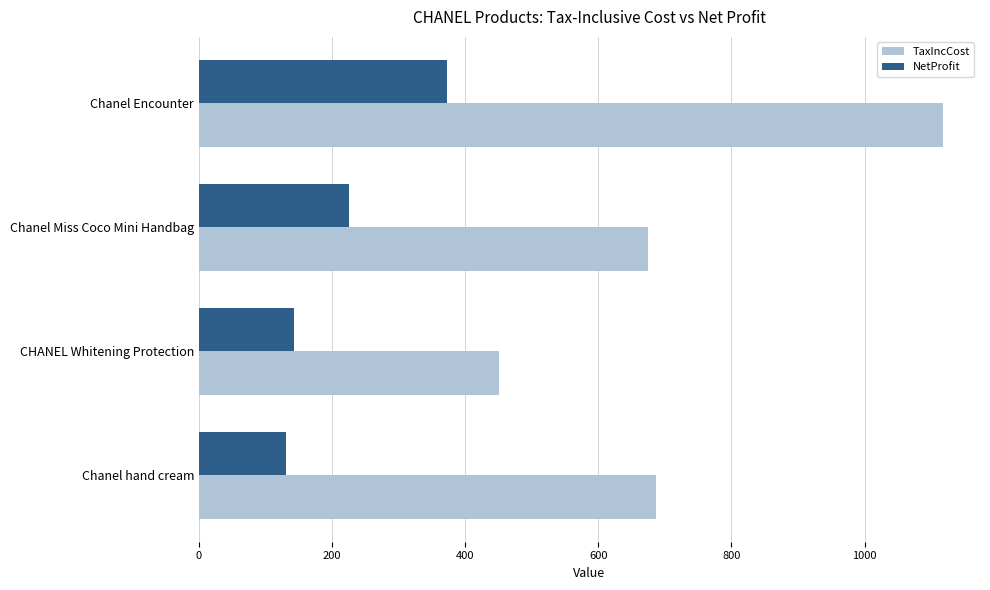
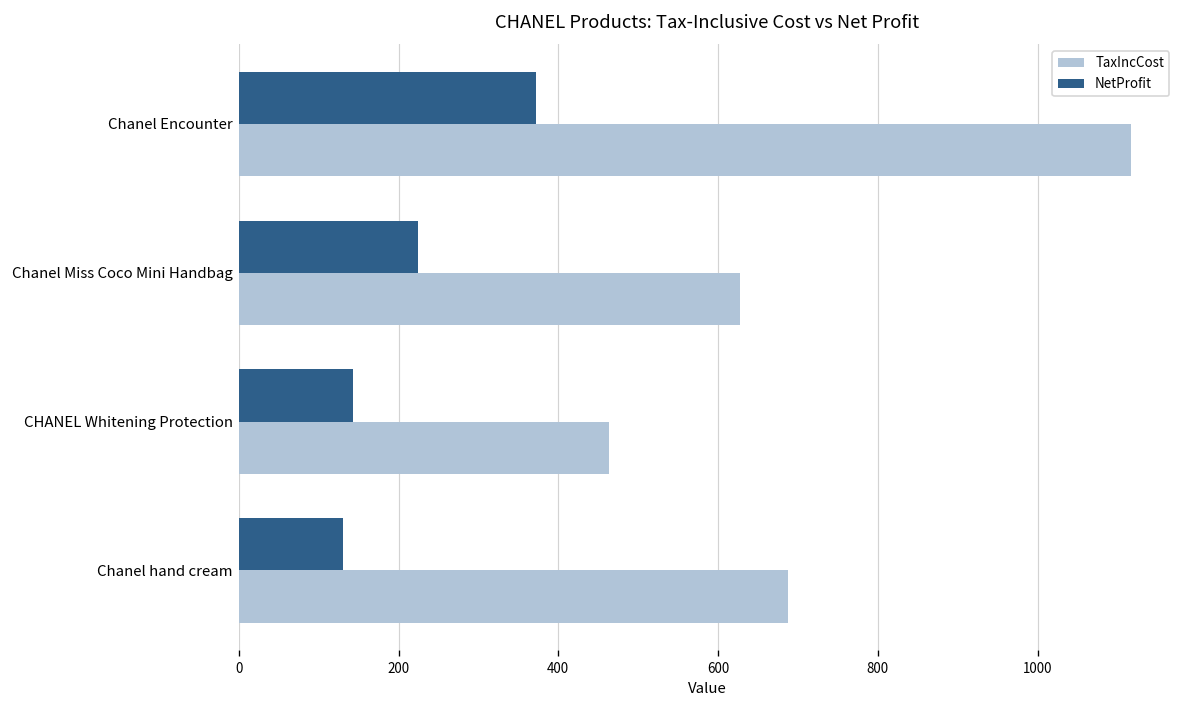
TaxIncCost, Chanel Miss Coco Mini Handbag: 680 -> 630
TaxIncCost, CHANEL Whitening Protection: 450 -> 460
